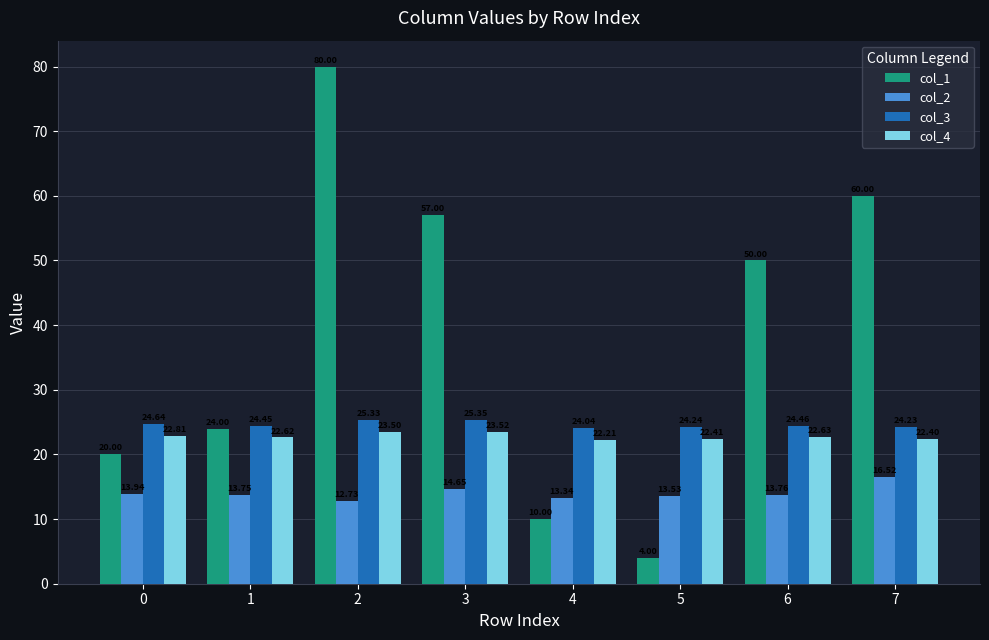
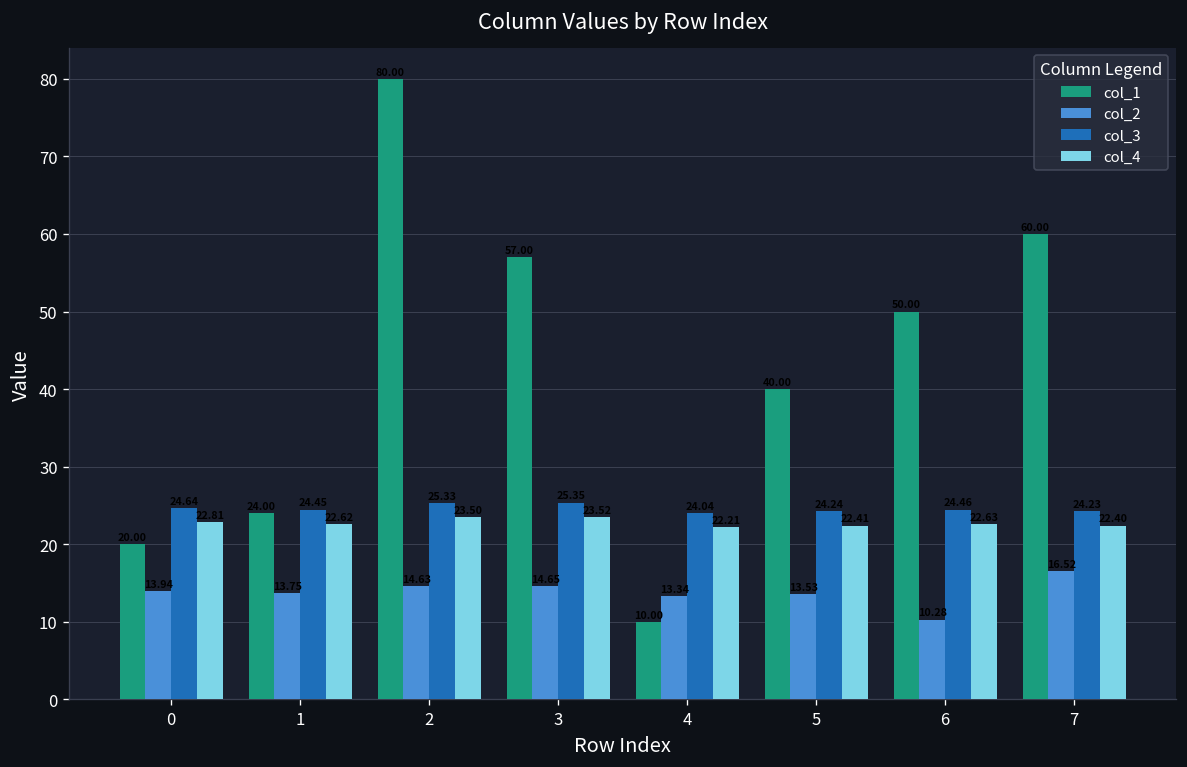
col_2, 2: 13 -> 15
col_1, 5: 4 -> 40
col_2, 6: 14 -> 10
